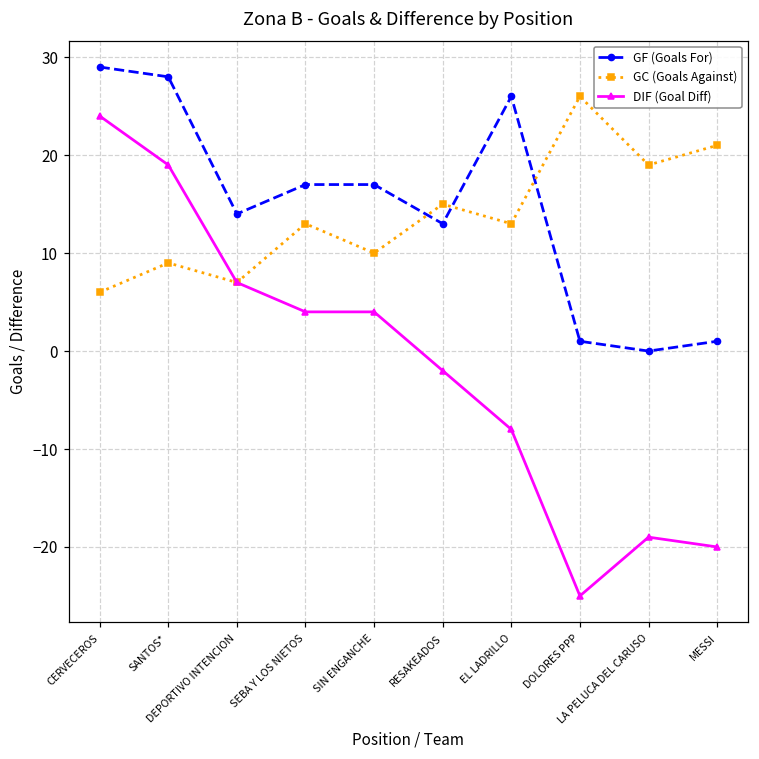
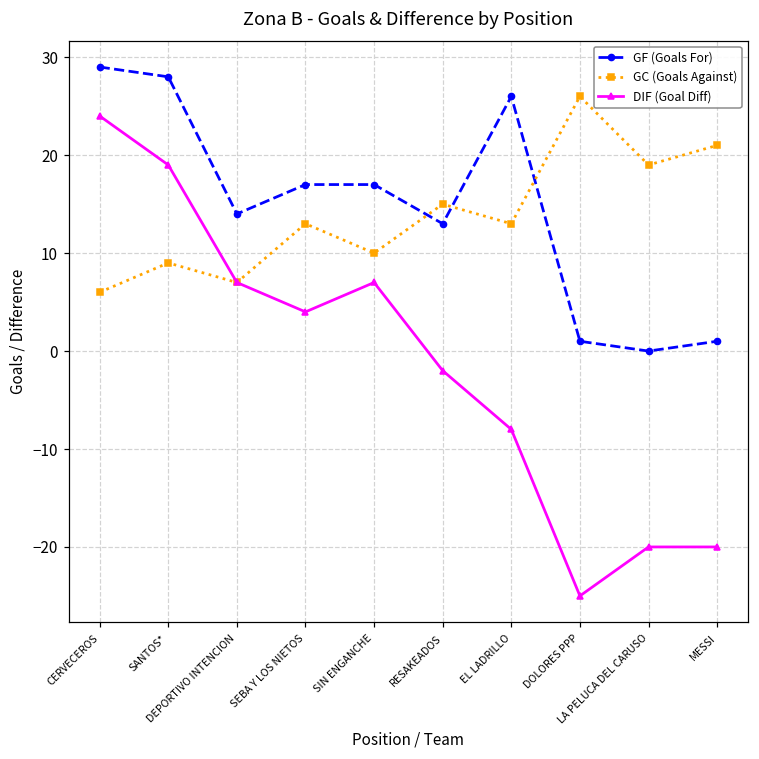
DIF (Goal Diff), SIN ENGANCHE: 4 -> 7
DIF (Goal Diff), LA PELUCA DEL CARUSO: -19 -> -20
